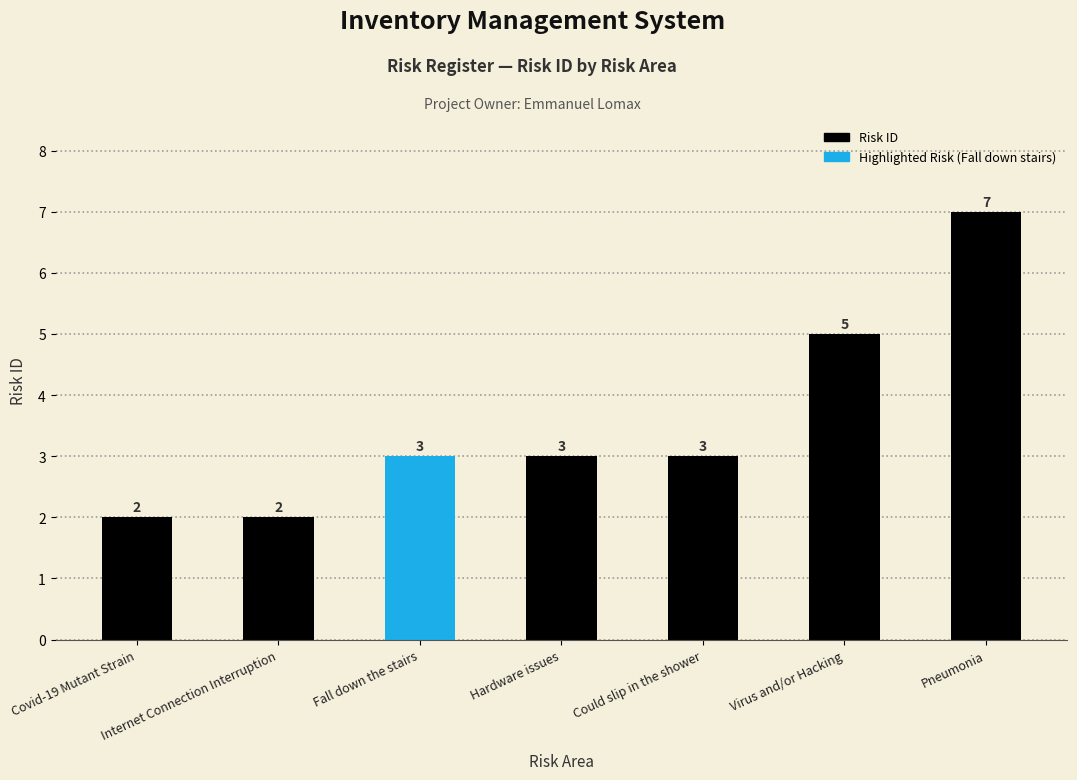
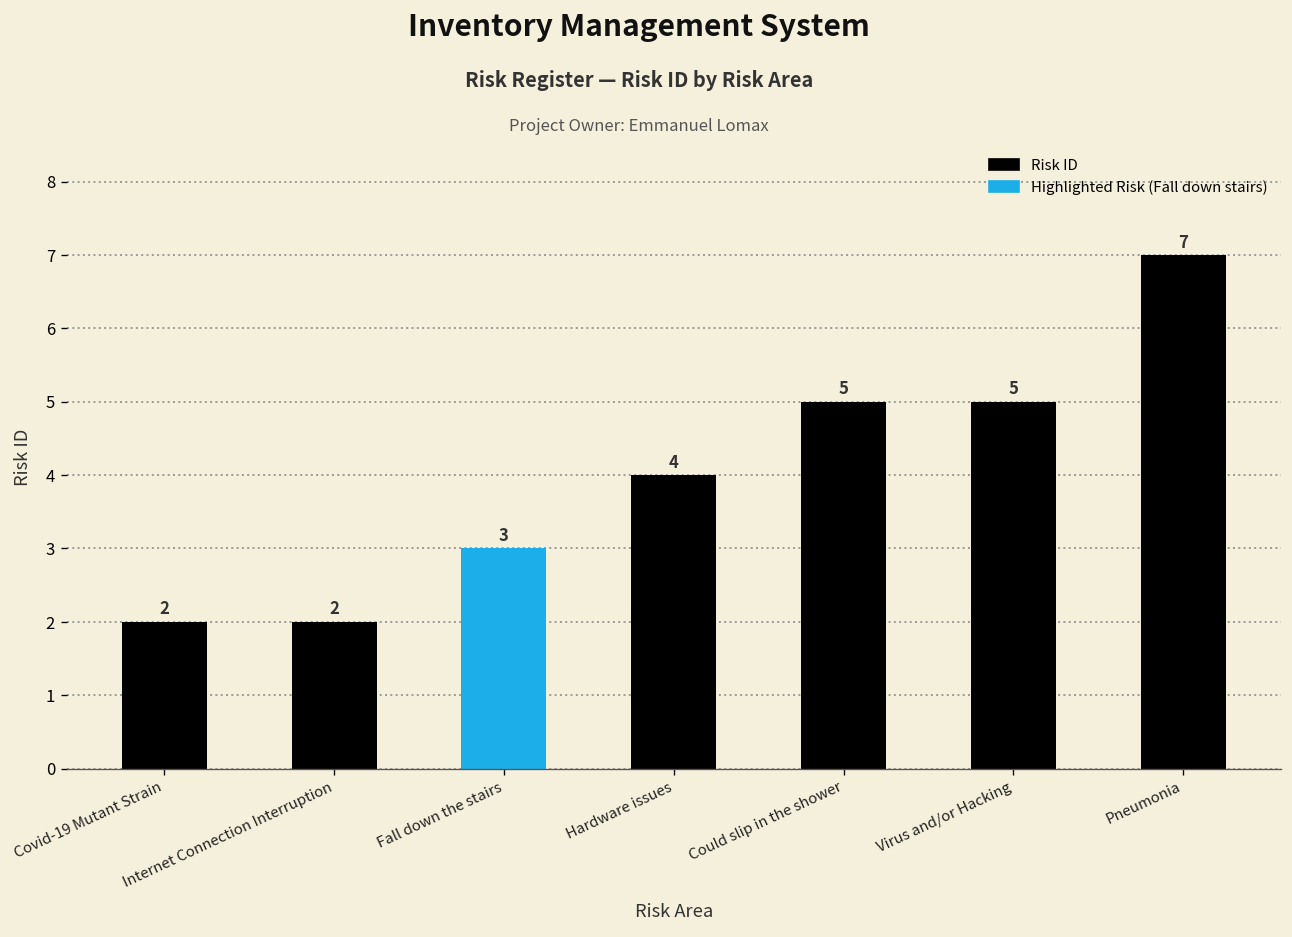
Hardware issues: 3 -> 4
Could slip in the shower: 3 -> 5
